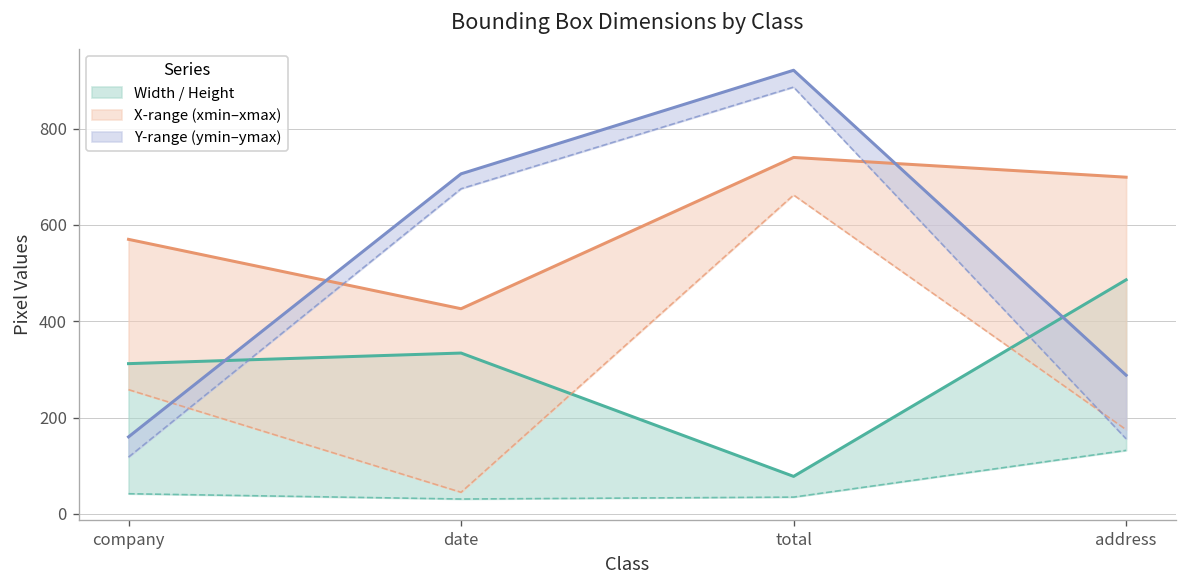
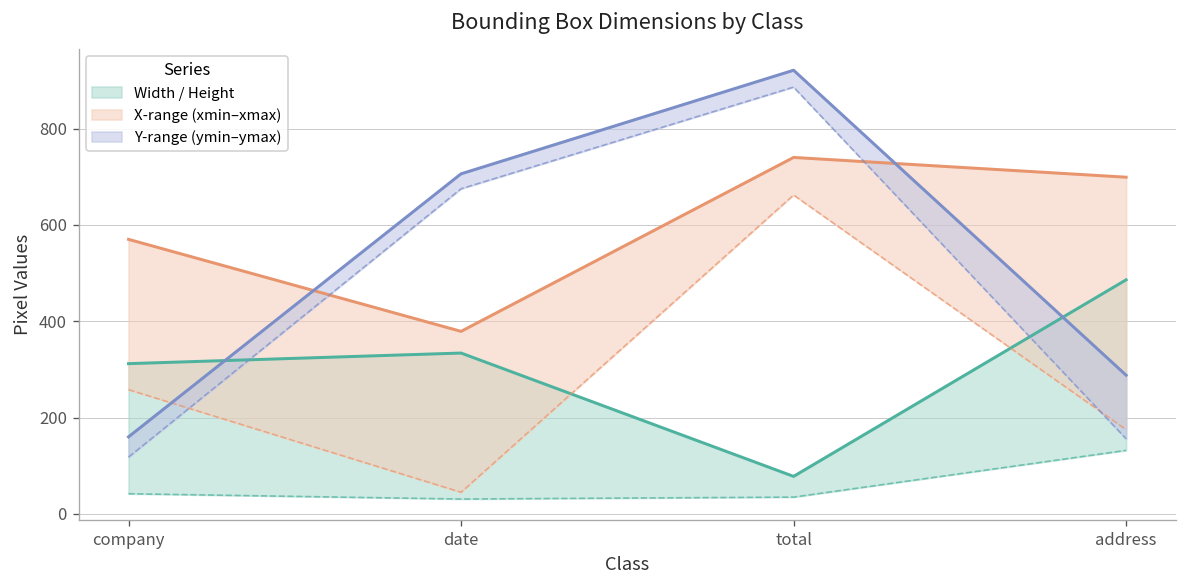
X-range (xmin–xmax), date: 430 -> 380
